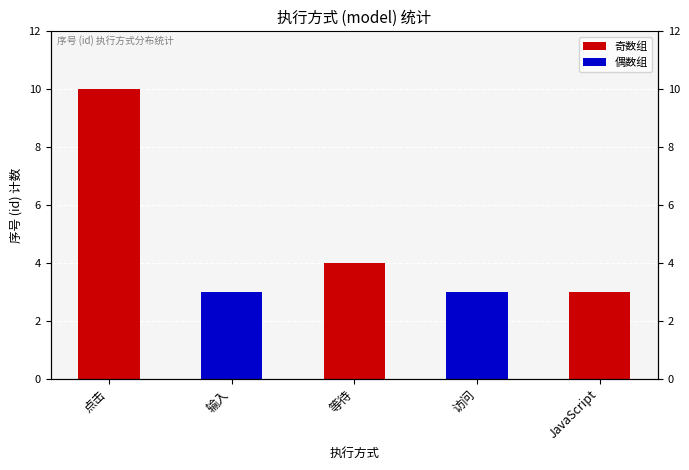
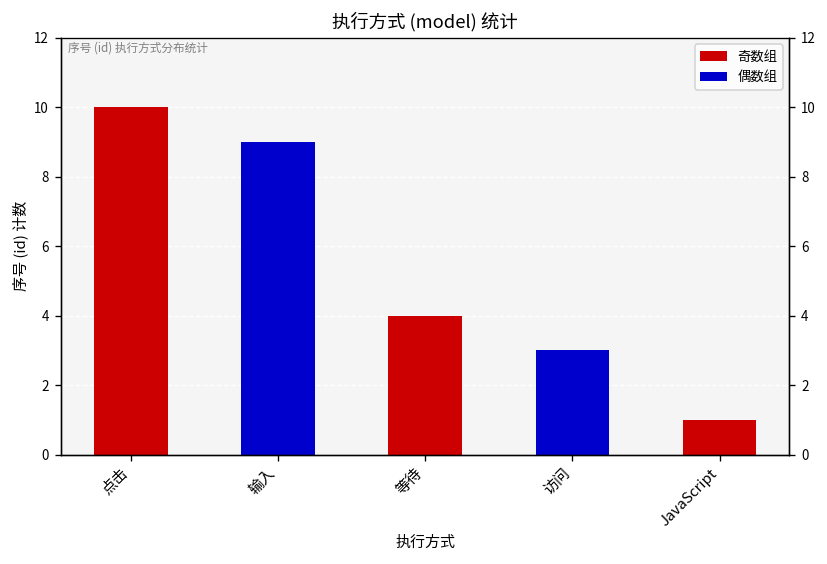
输入: 3 -> 9
JavaScript: 3 -> 1
